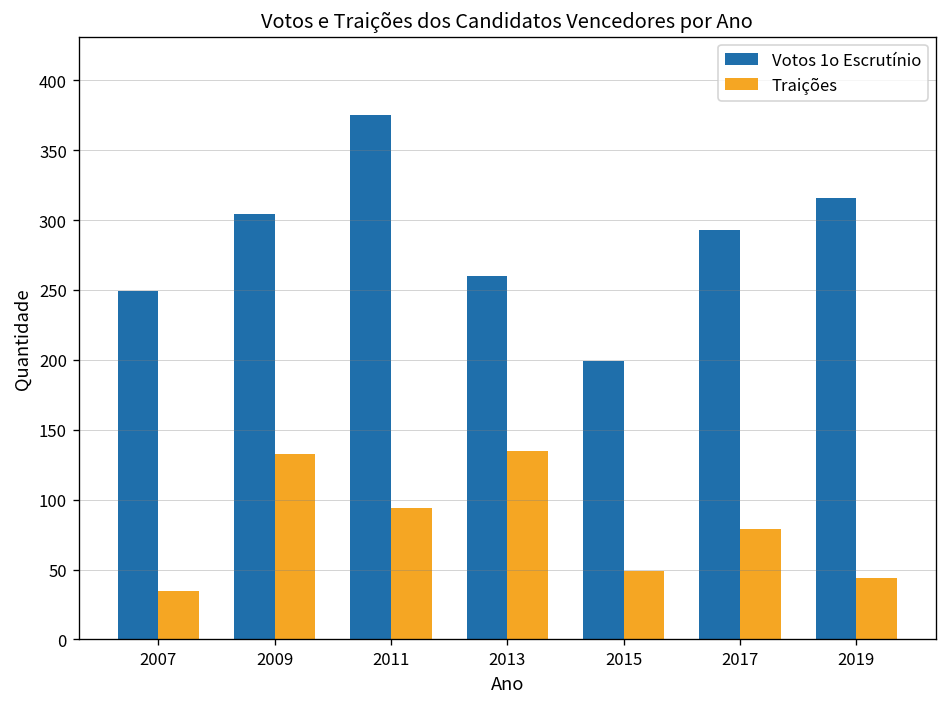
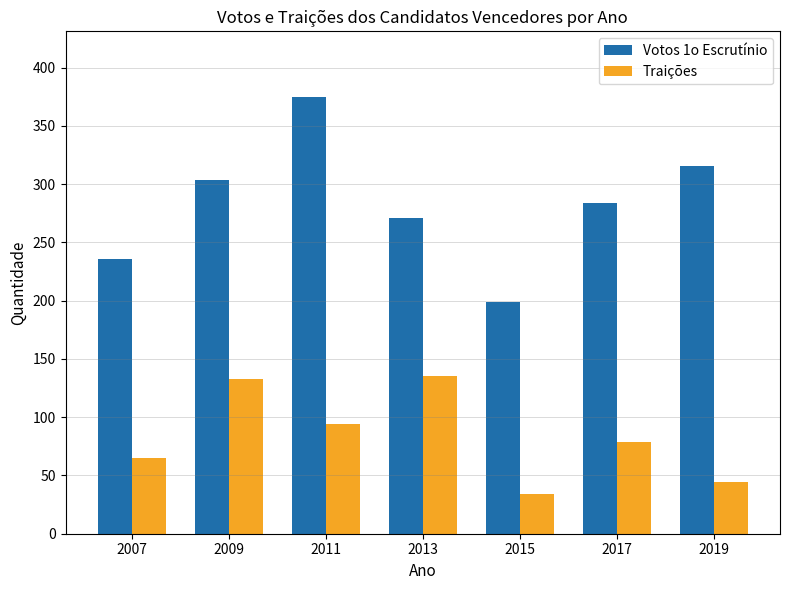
Votos 1o Escrutínio, 2007: 249 -> 236
Traições, 2007: 35 -> 65
Votos 1o Escrutínio, 2013: 260 -> 271
Traições, 2015: 49 -> 34
Votos 1o Escrutínio, 2017: 293 -> 284
